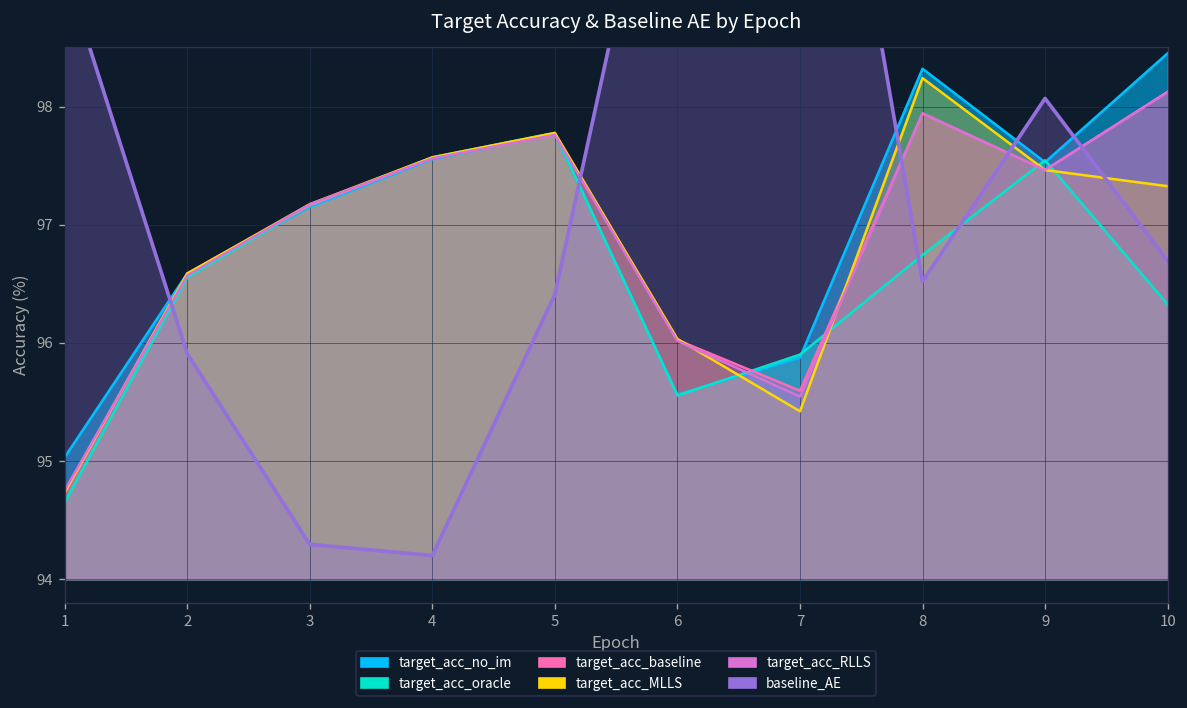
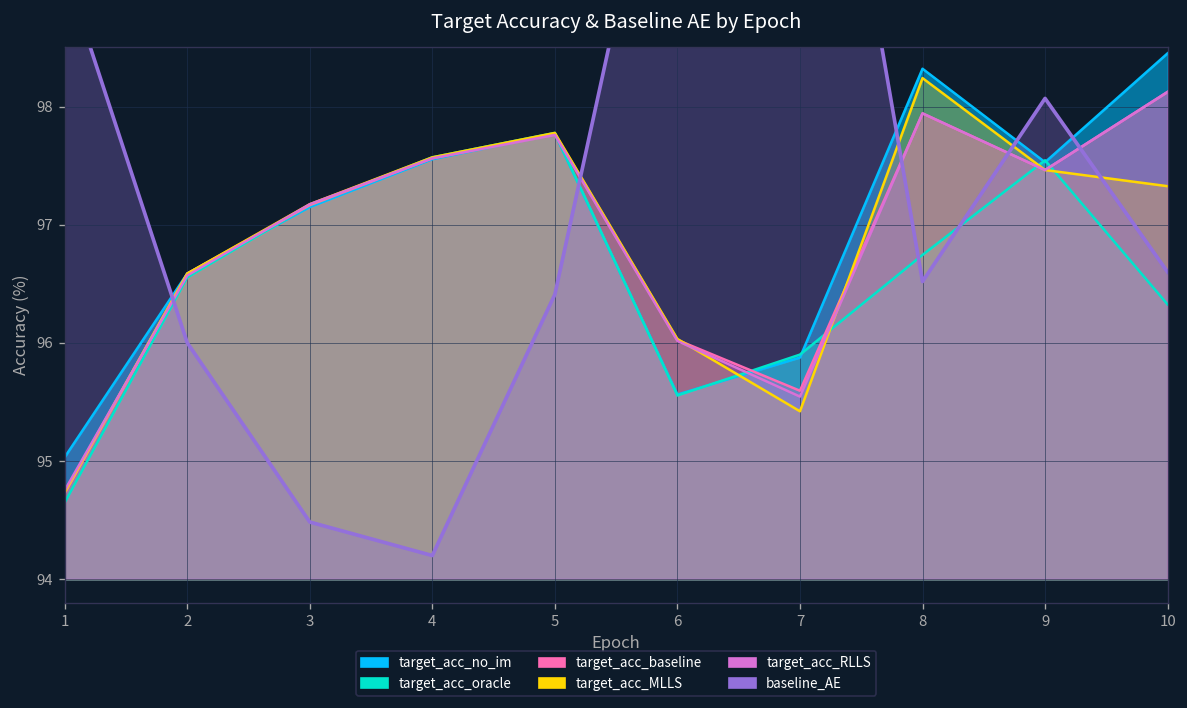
baseline_AE, 2: 95.9 -> 96.0
baseline_AE, 3: 94.3 -> 94.5
baseline_AE, 10: 96.7 -> 96.6
